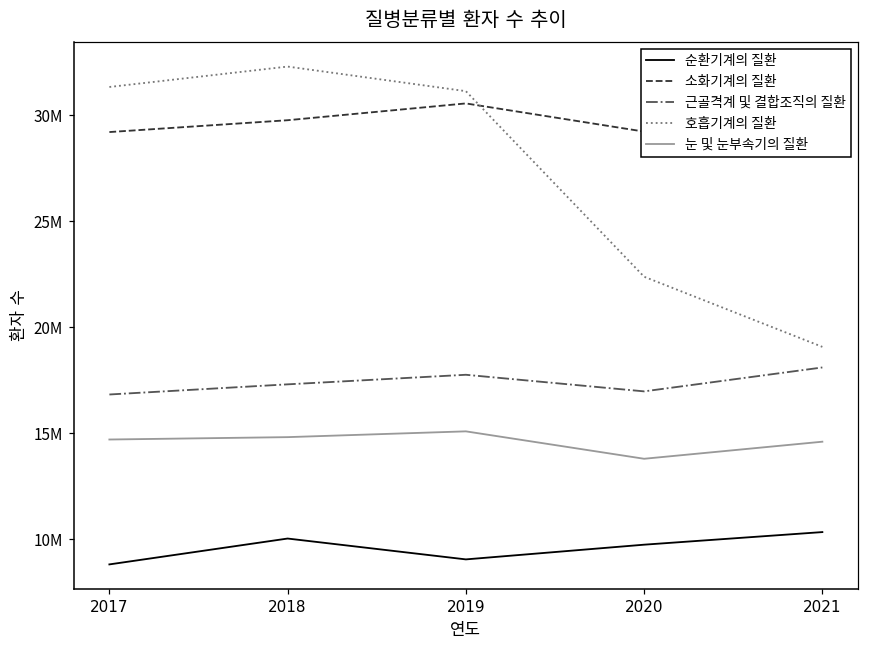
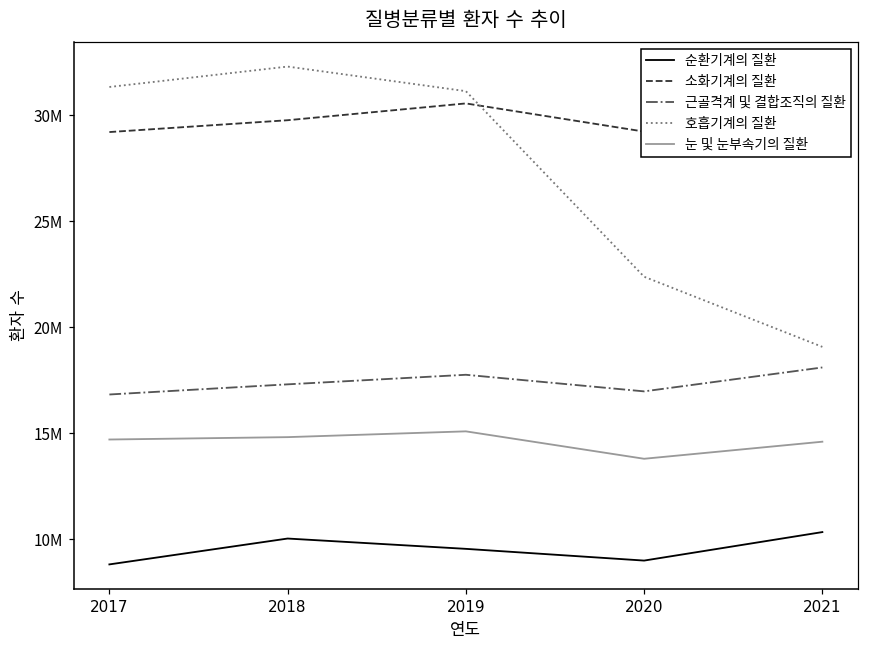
순환기계의 질환, 2019: 9100000 -> 9600000
순환기계의 질환, 2020: 9800000 -> 9000000
